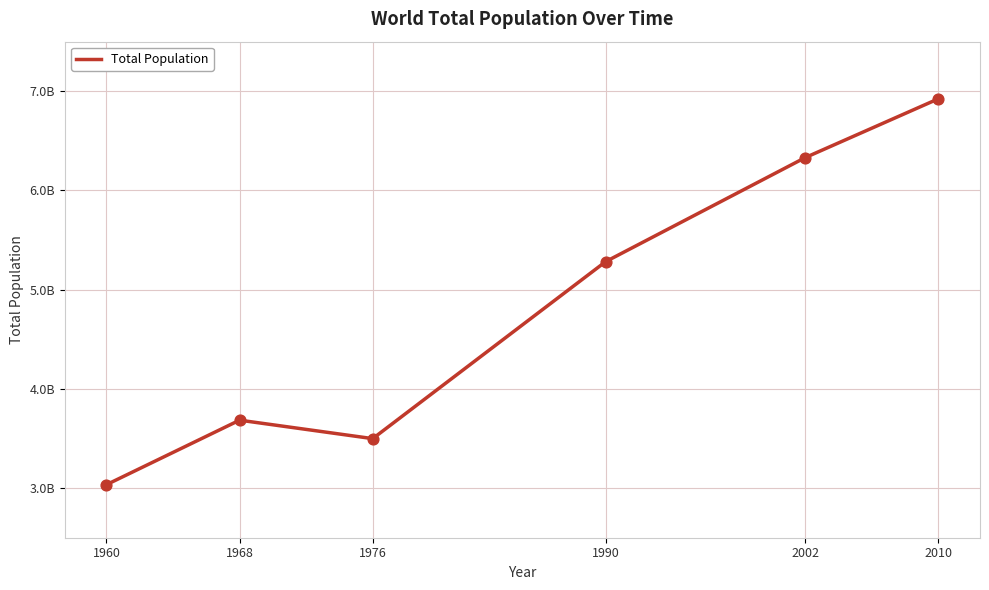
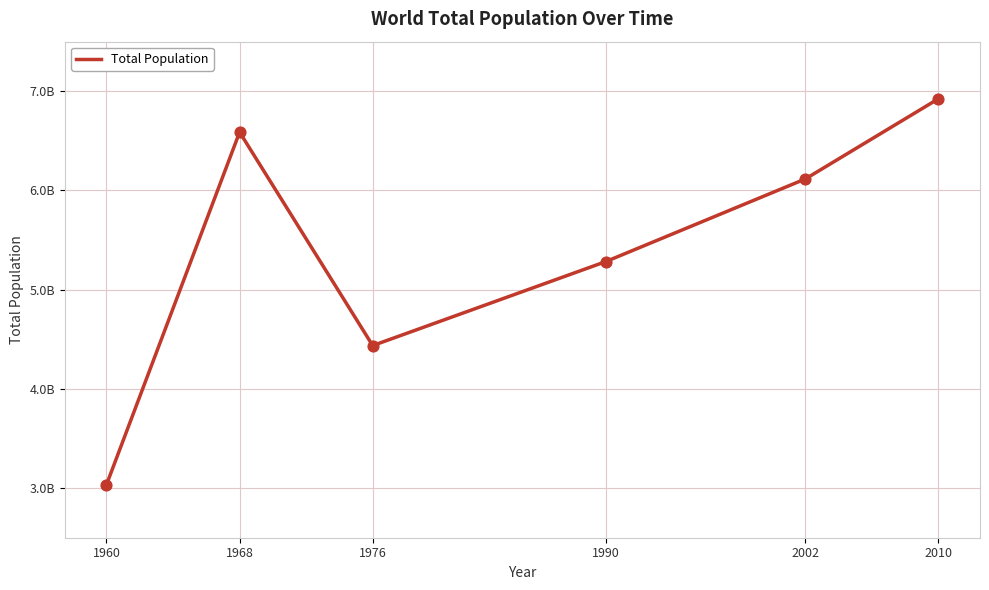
1968: 3700000000 -> 6600000000
1976: 3500000000 -> 4400000000
2002: 6300000000 -> 6100000000
